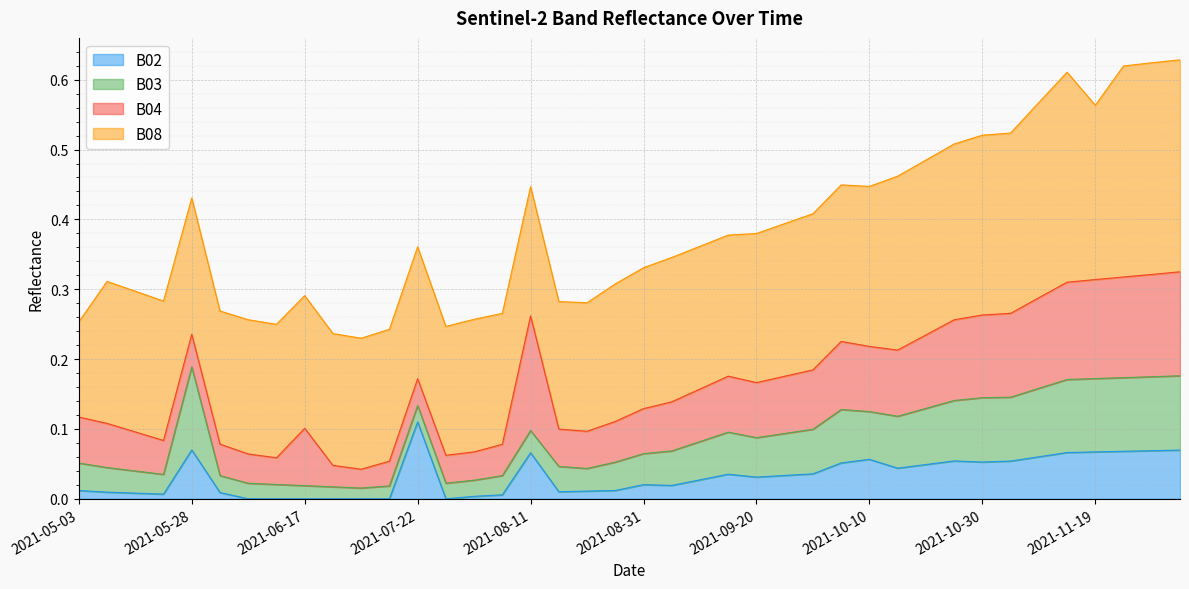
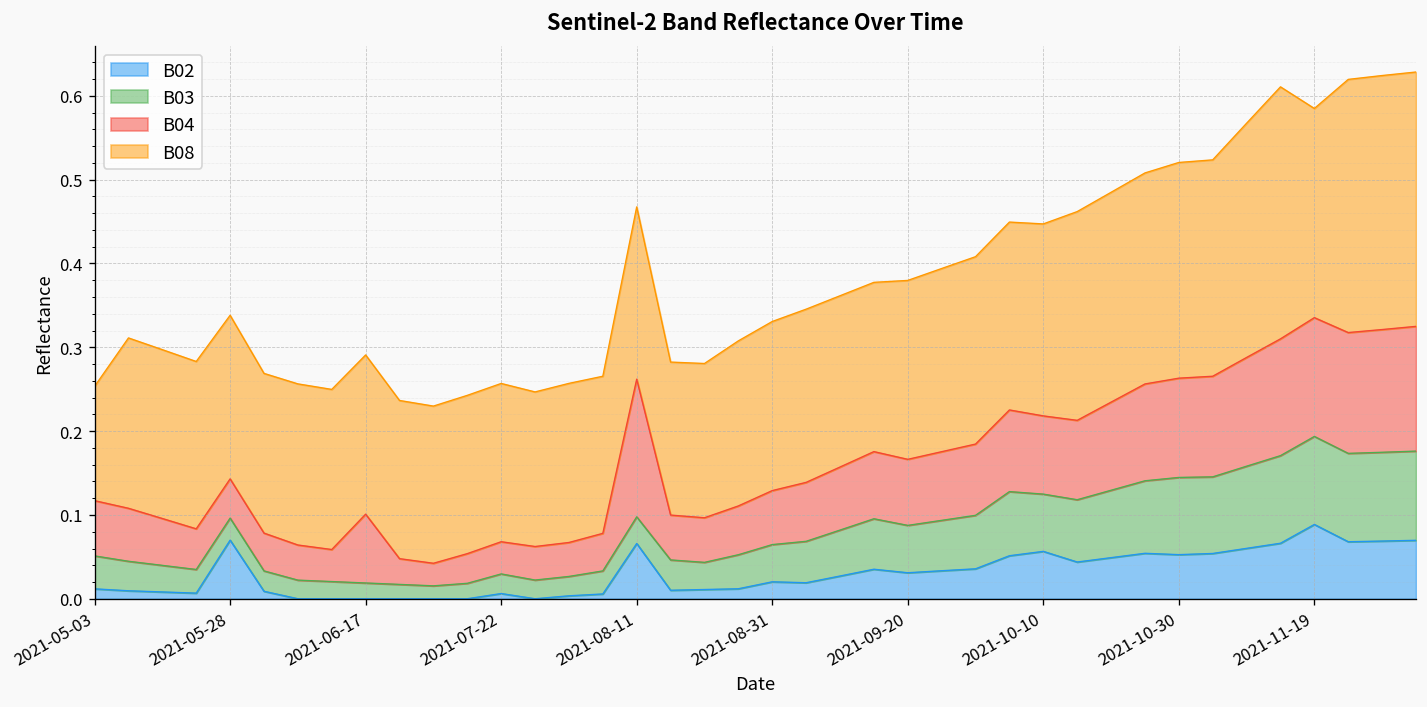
B03, 2021-05-28: 0.12 -> 0.03
B02, 2021-07-22: 0.11 -> 0.01
B08, 2021-08-11: 0.18 -> 0.21
B02, 2021-11-19: 0.07 -> 0.09
